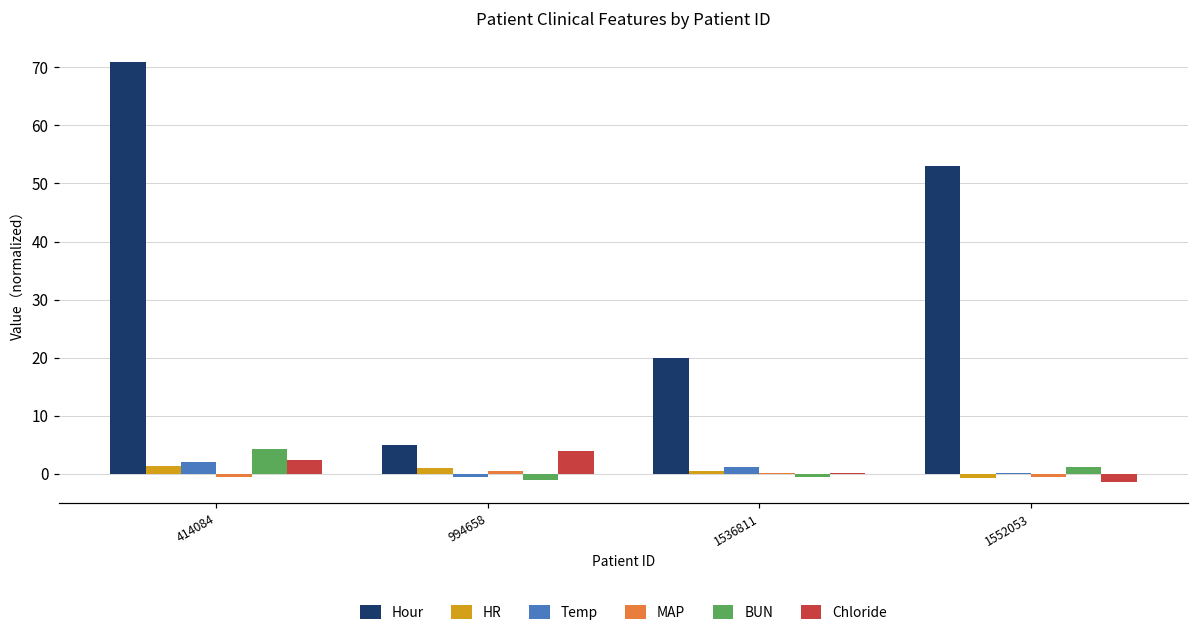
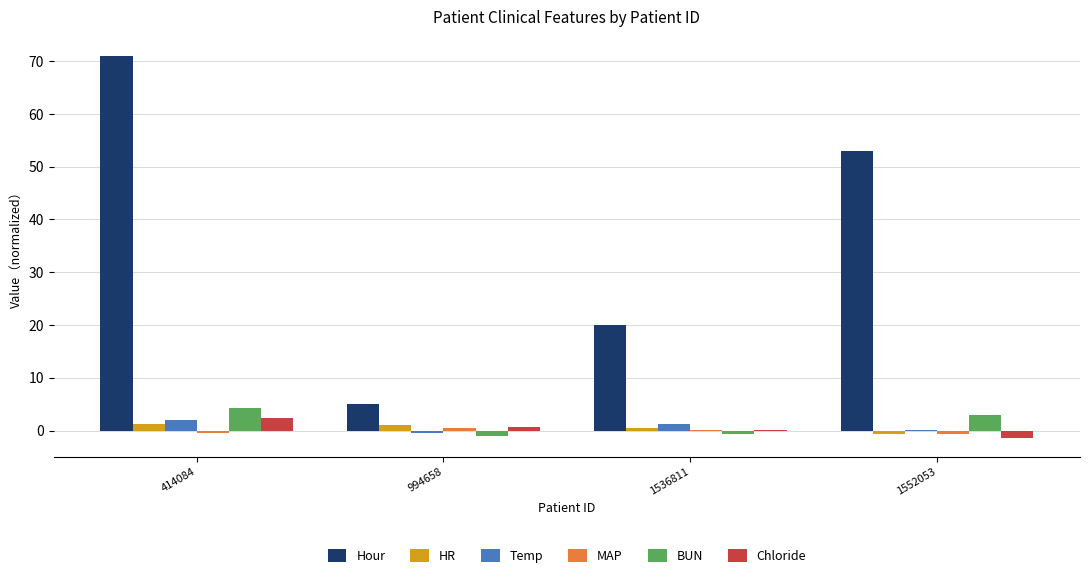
Chloride, 994658: 4 -> 1
BUN, 1552053: 1 -> 3
